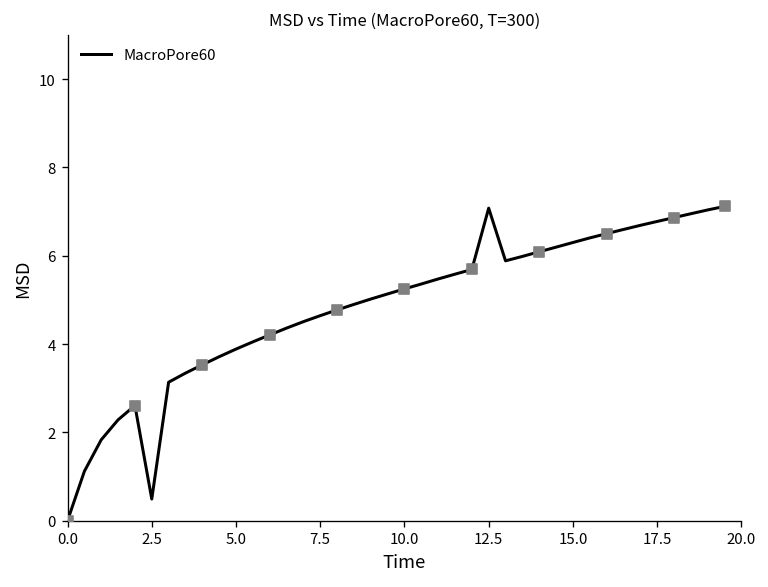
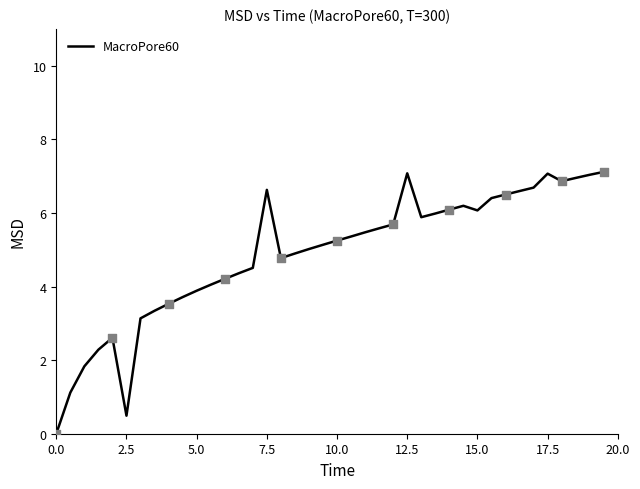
MacroPore60, 7.5: 4.6 -> 6.6
MacroPore60, 15.0: 6.3 -> 6.1
MacroPore60, 17.5: 6.8 -> 7.1
